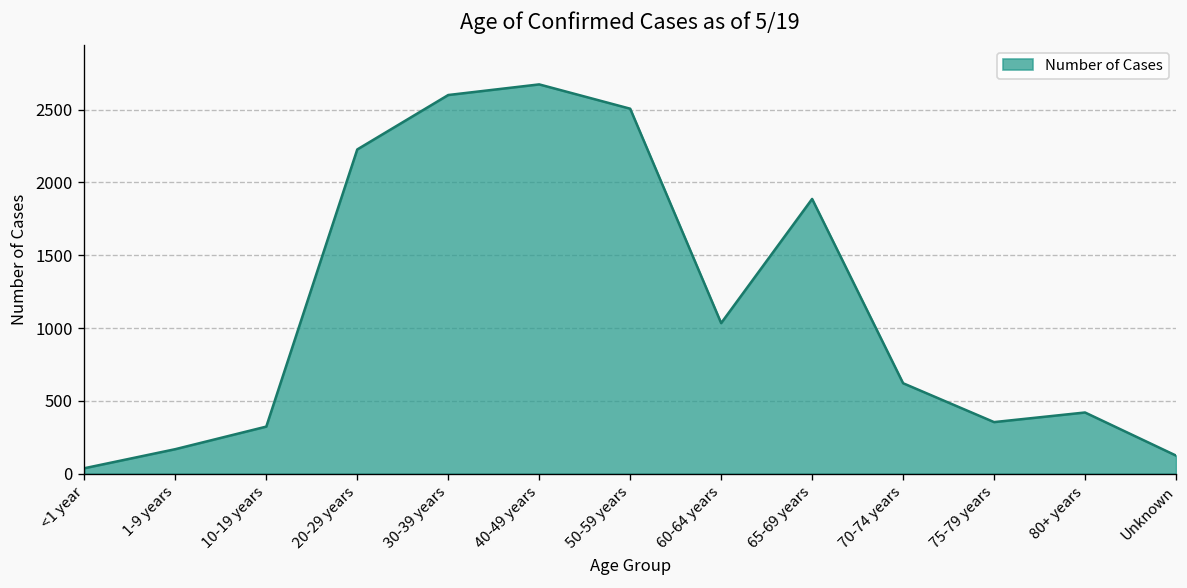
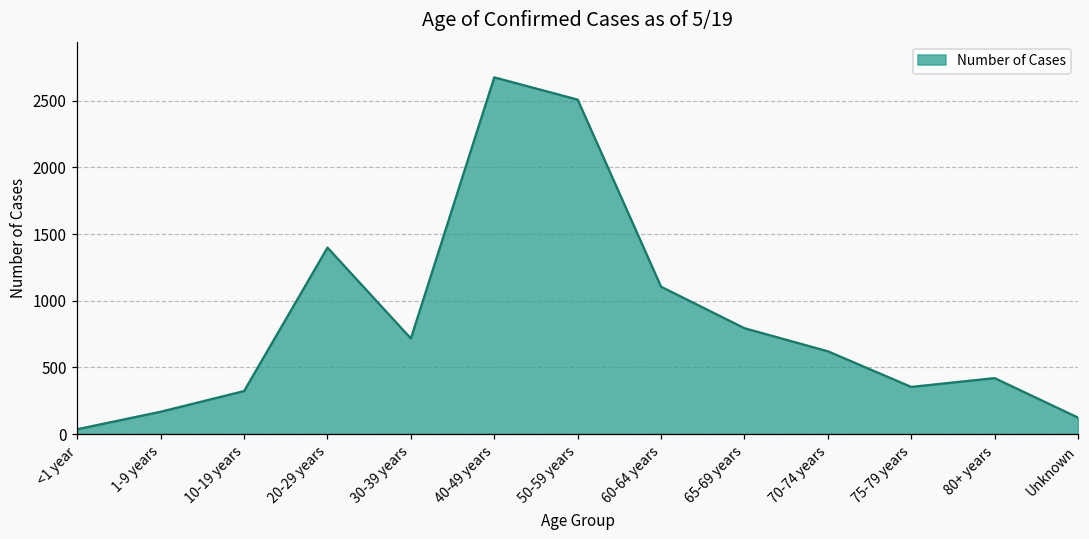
20-29 years: 2230 -> 1400
30-39 years: 2600 -> 720
60-64 years: 1030 -> 1110
65-69 years: 1890 -> 790
